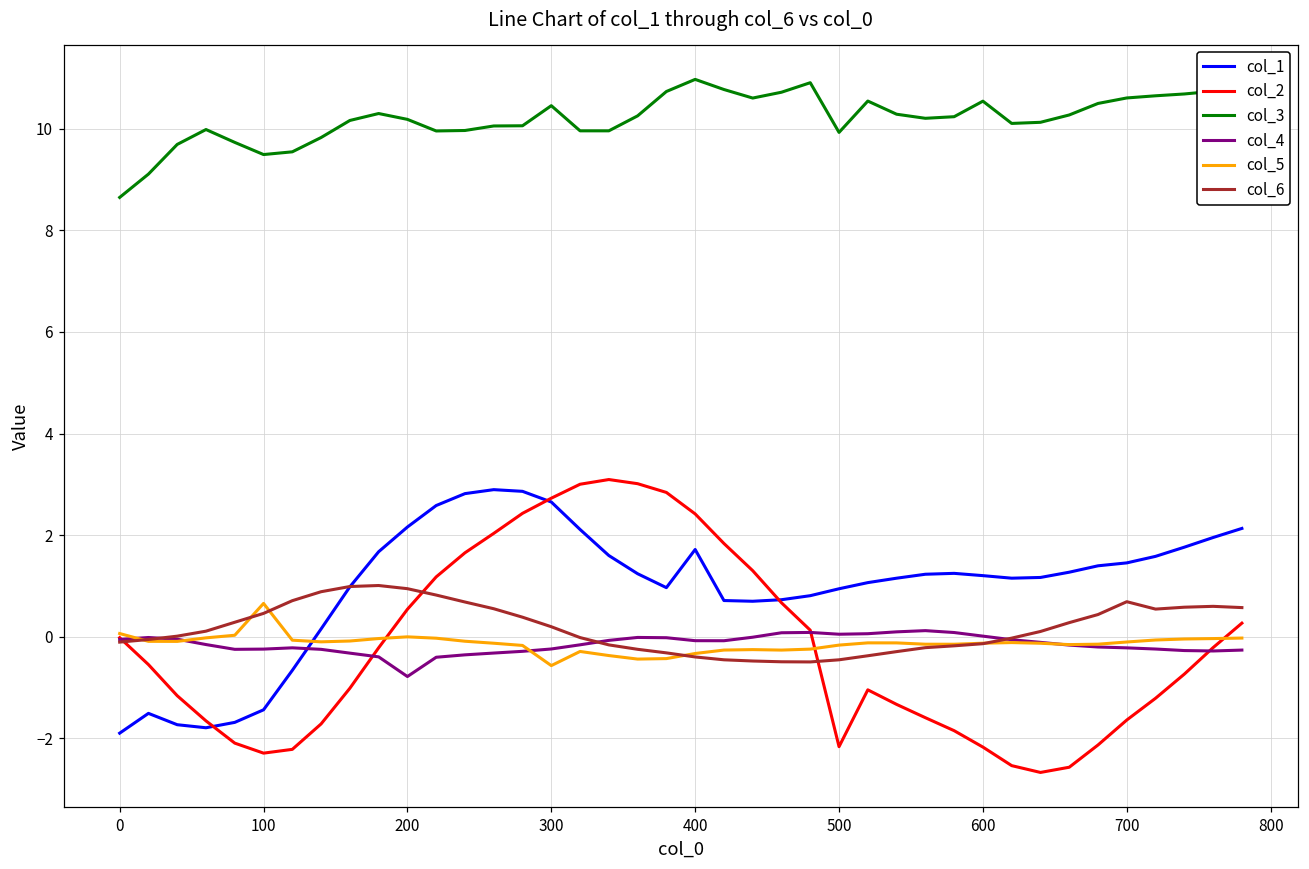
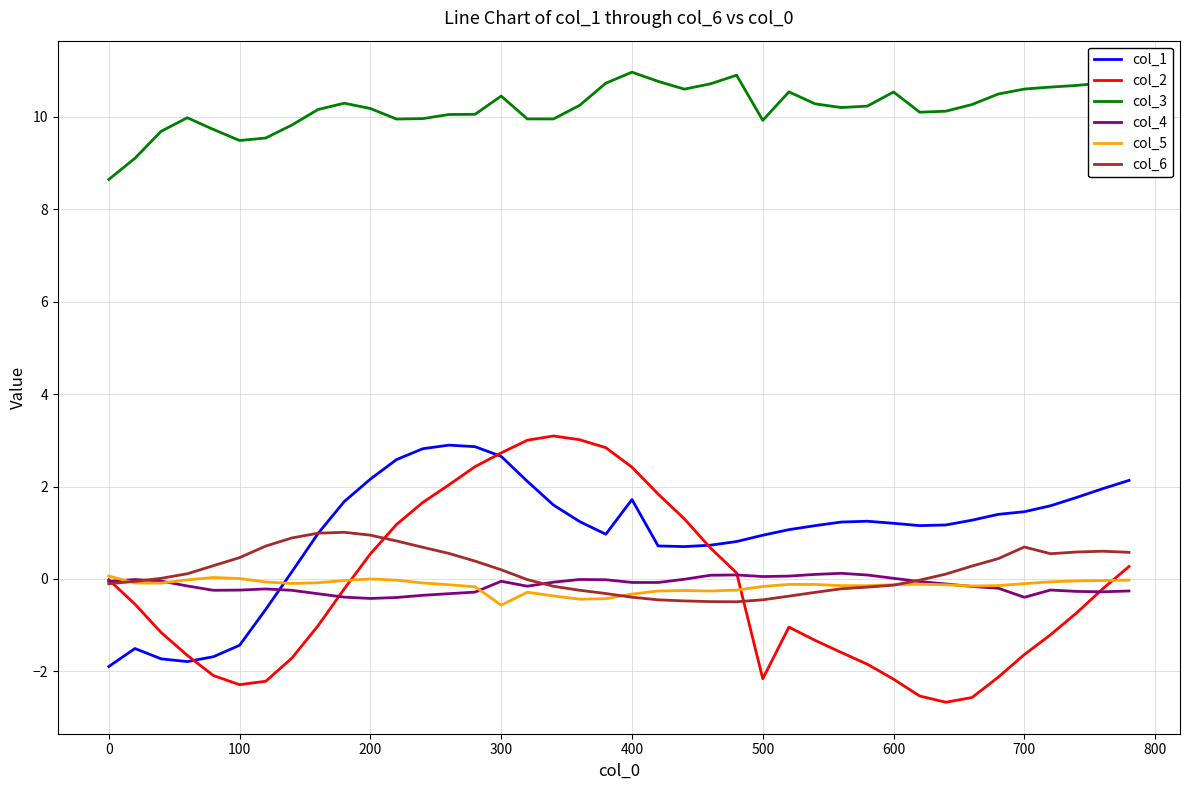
col_5, 100: 0.7 -> 0.0
col_4, 200: -0.8 -> -0.4
col_4, 300: -0.2 -> -0.1
col_4, 700: -0.2 -> -0.4
